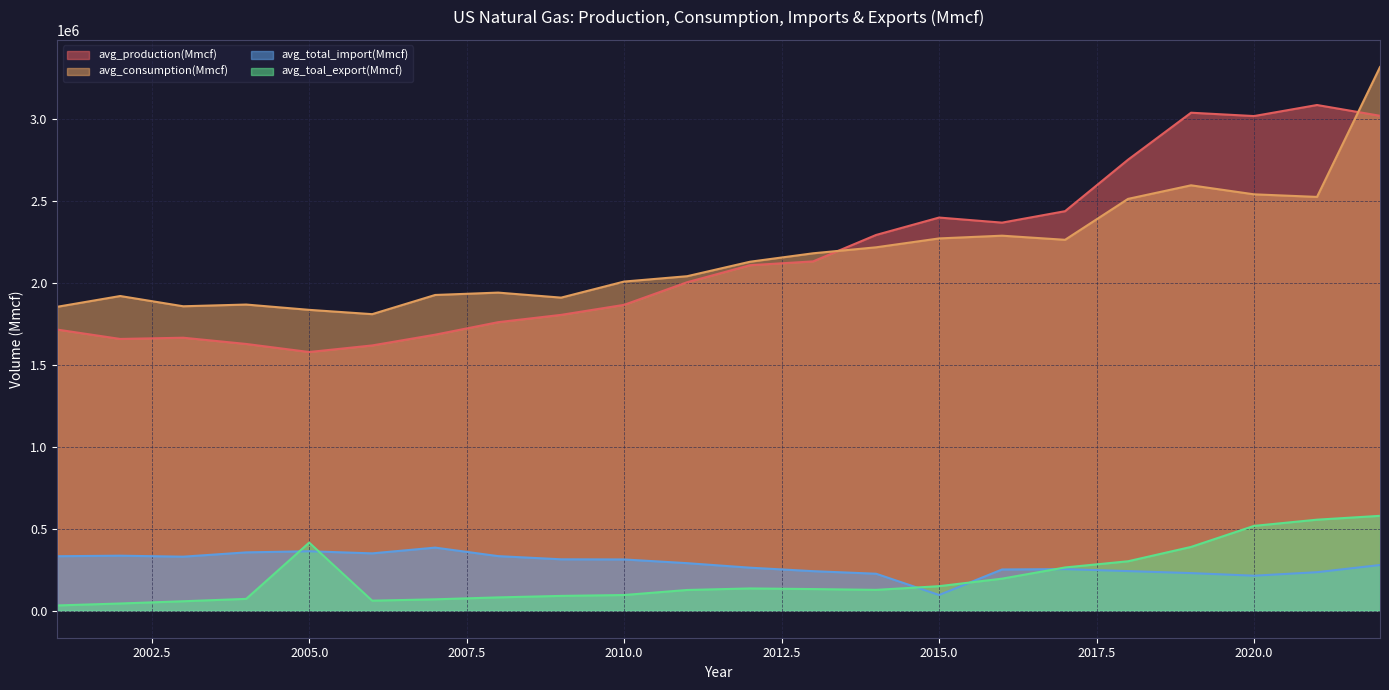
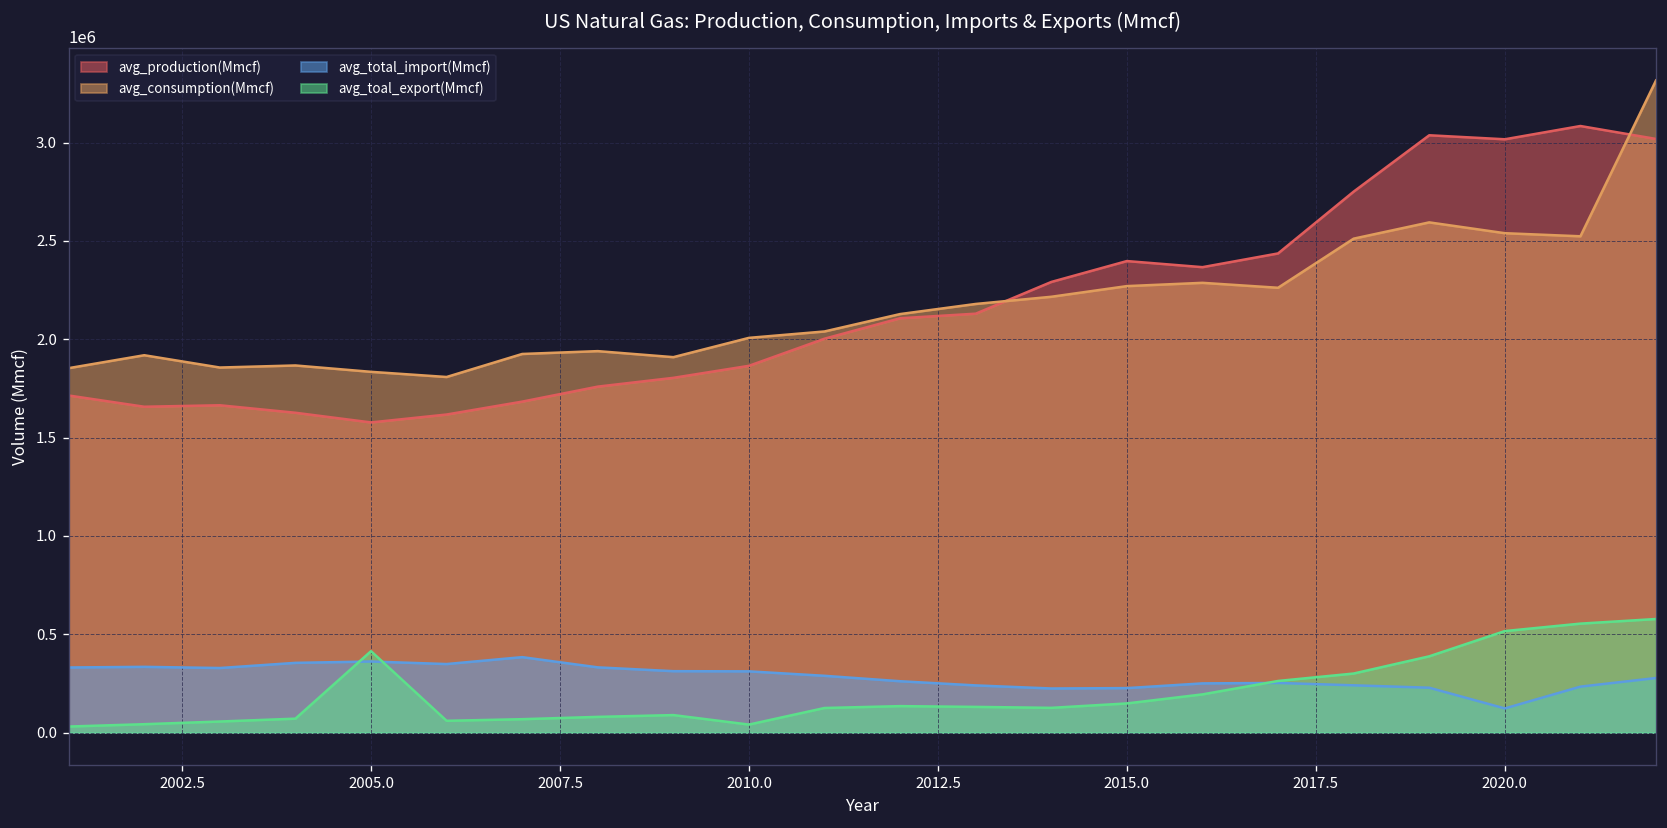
avg_toal_export(Mmcf), 2010.0: 90000 -> 40000
avg_total_import(Mmcf), 2015.0: 90000 -> 230000
avg_total_import(Mmcf), 2020.0: 210000 -> 120000
